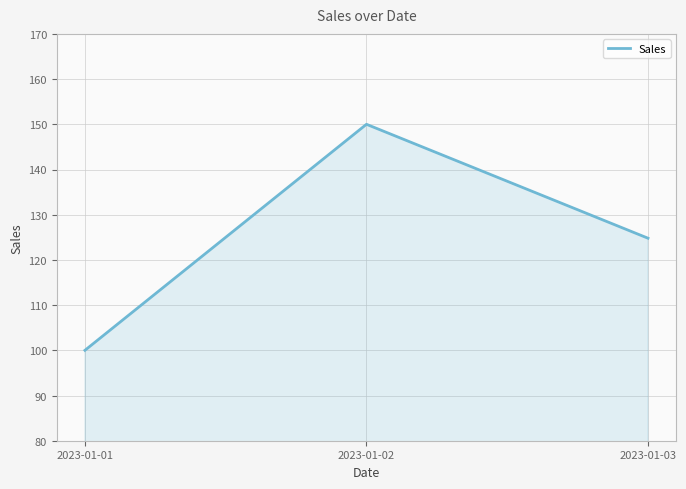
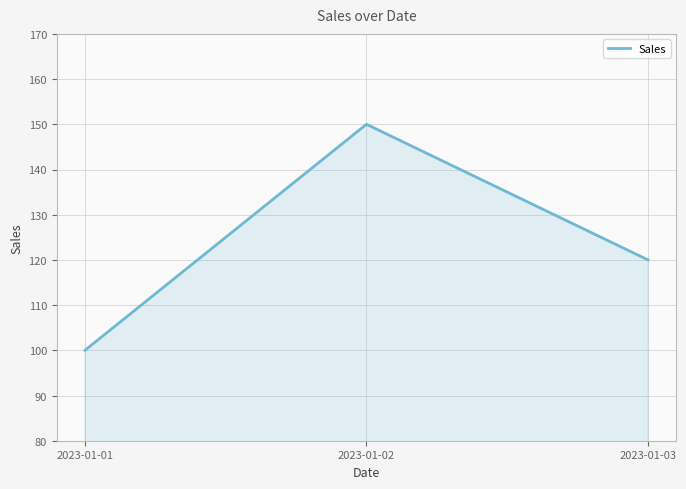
2023-01-03: 125 -> 120
